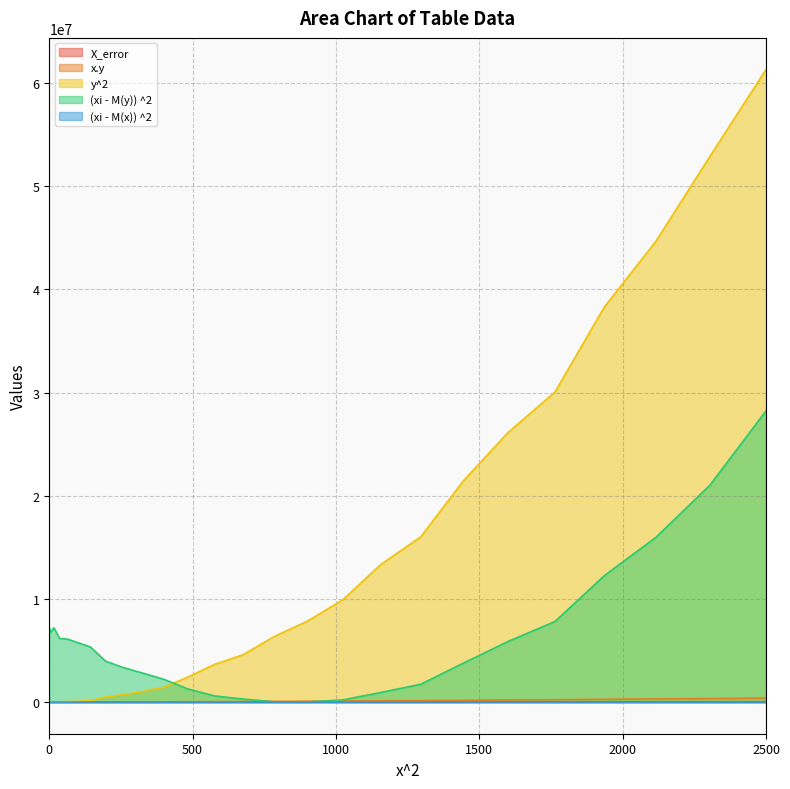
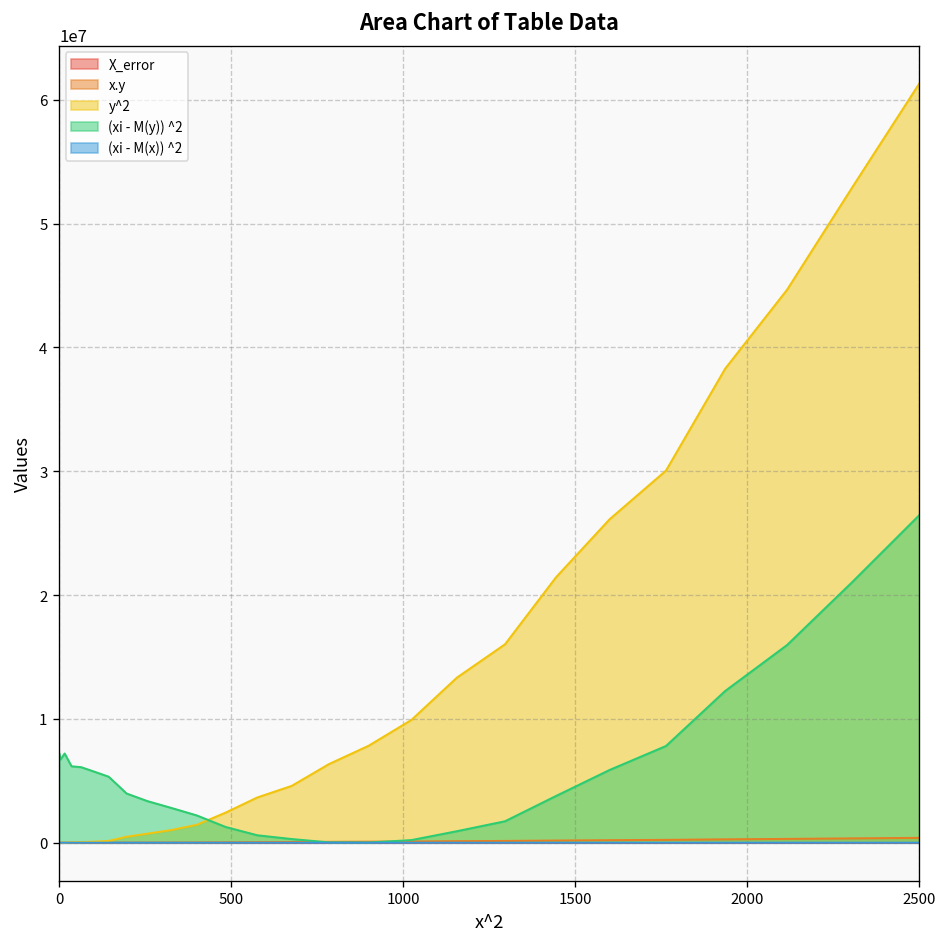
(xi - M(y)) ^2, 2500: 28200000 -> 26400000
